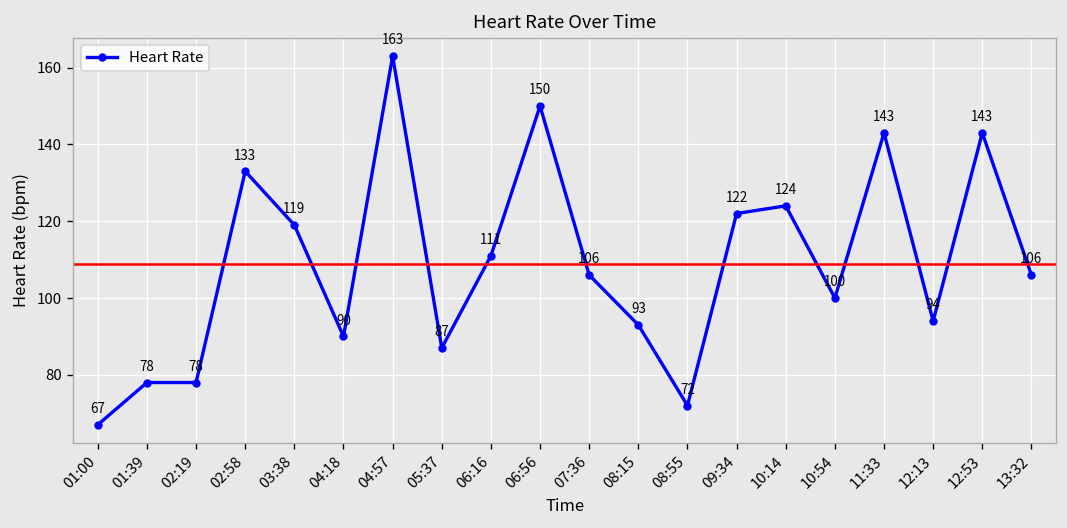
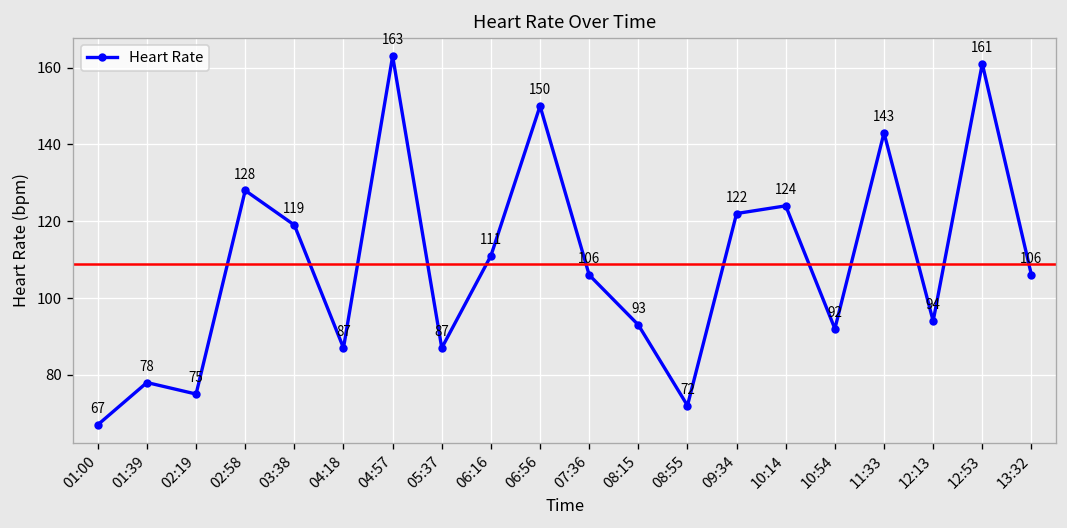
02:19: 78 -> 75
02:58: 133 -> 128
04:18: 90 -> 87
10:54: 100 -> 92
12:53: 143 -> 161
